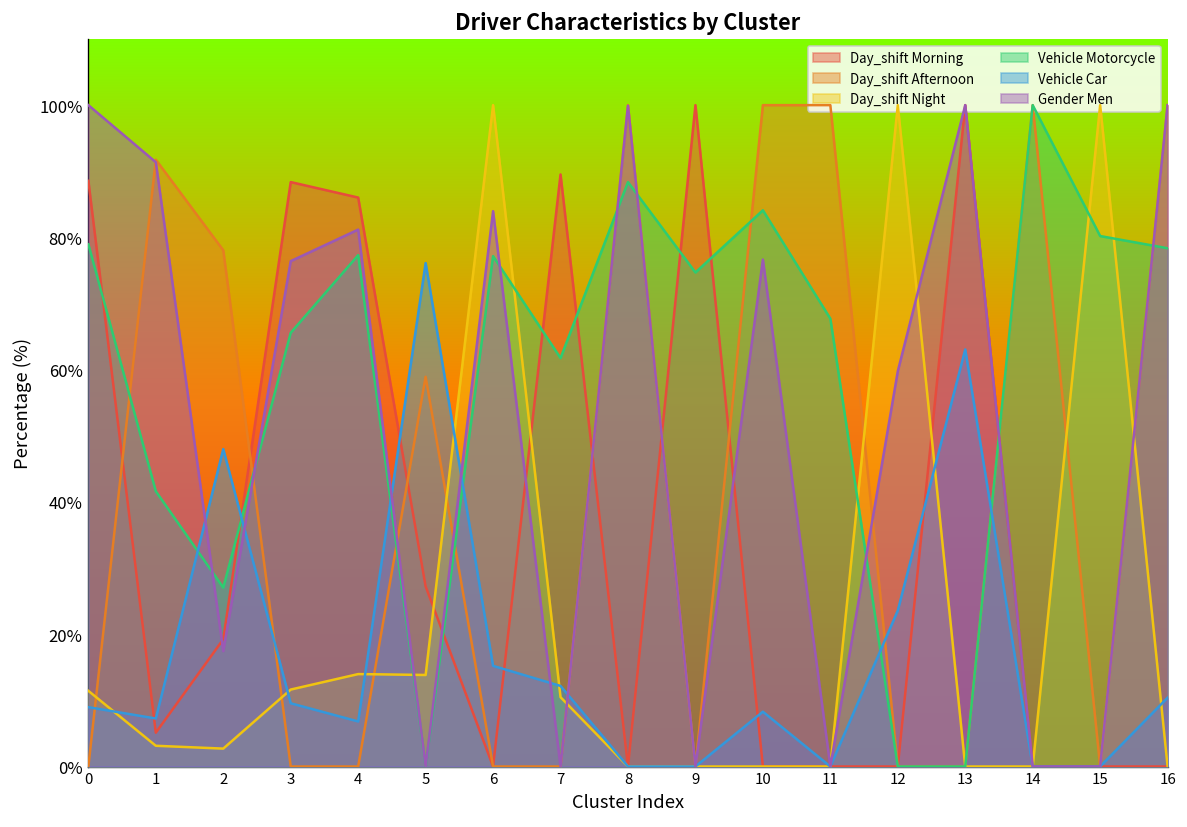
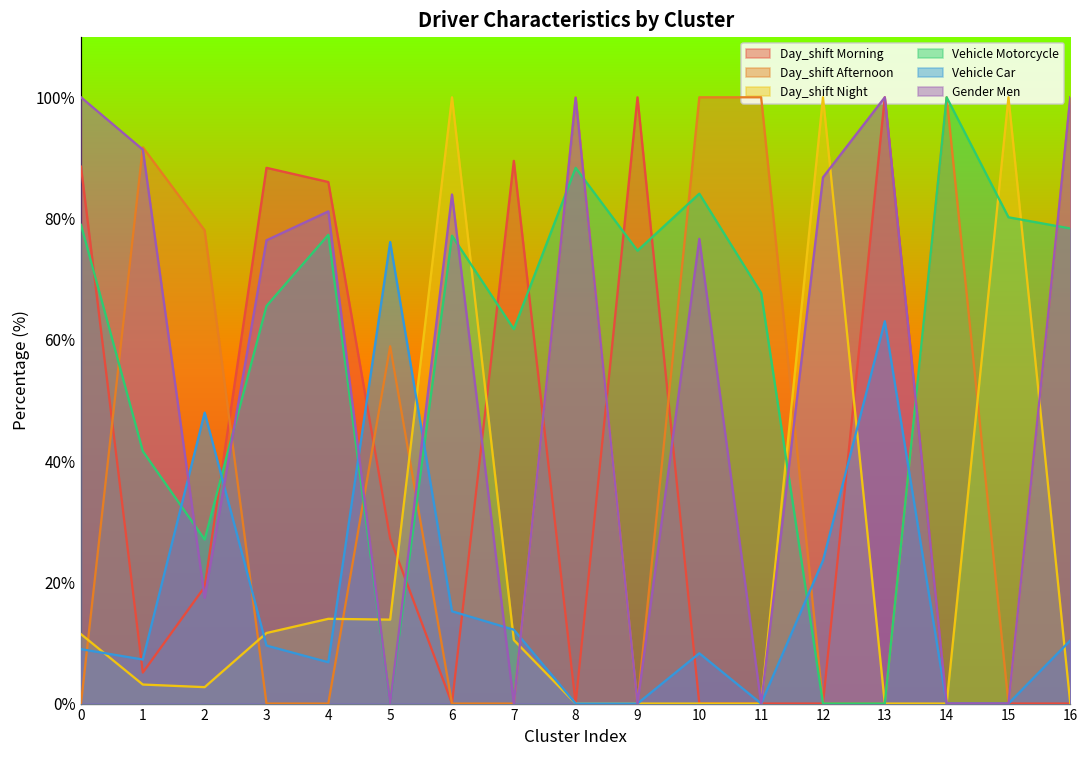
Gender Men, 12: 60% -> 87%
